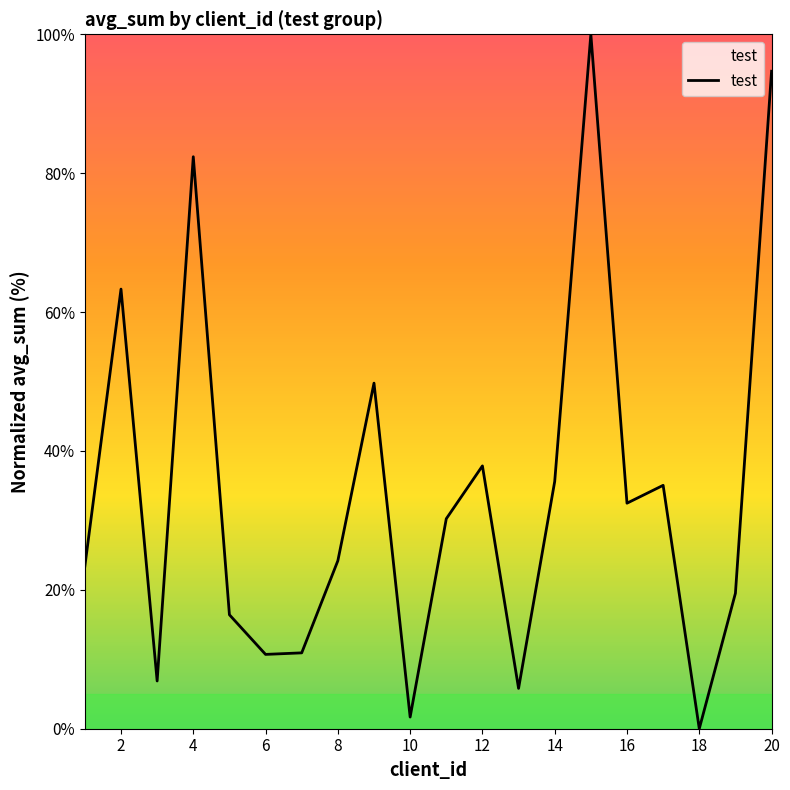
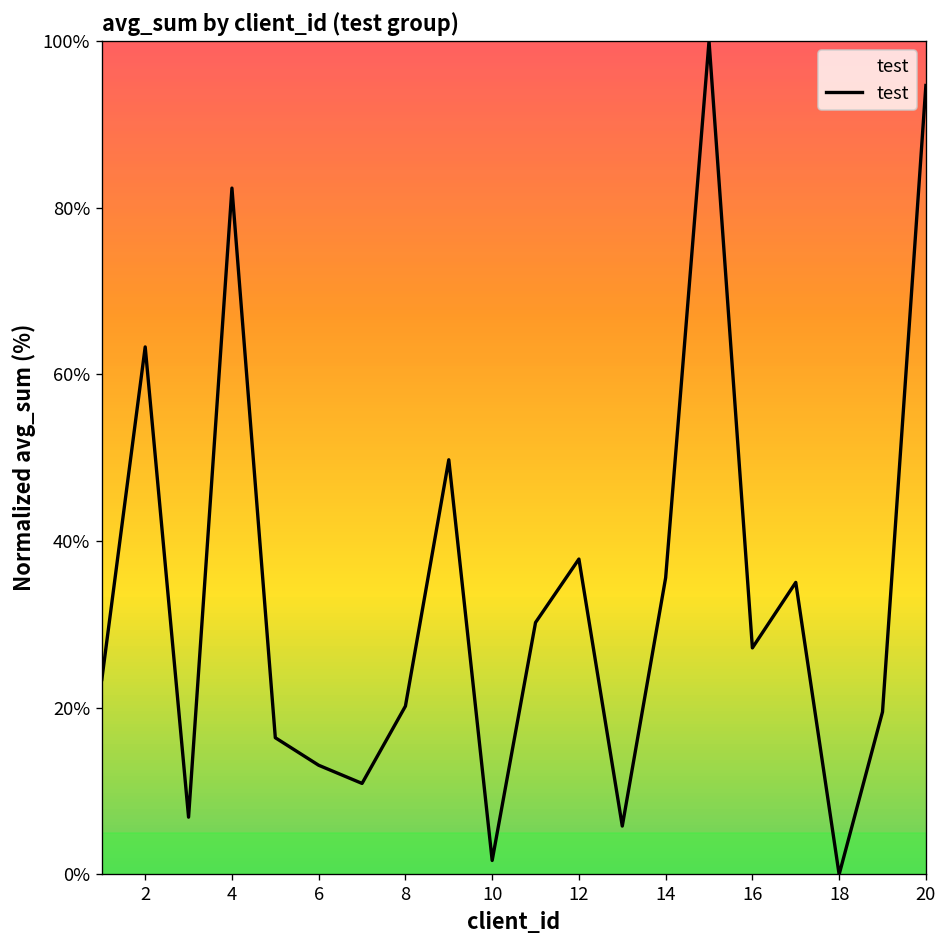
6: 11% -> 13%
8: 24% -> 20%
16: 32% -> 27%
